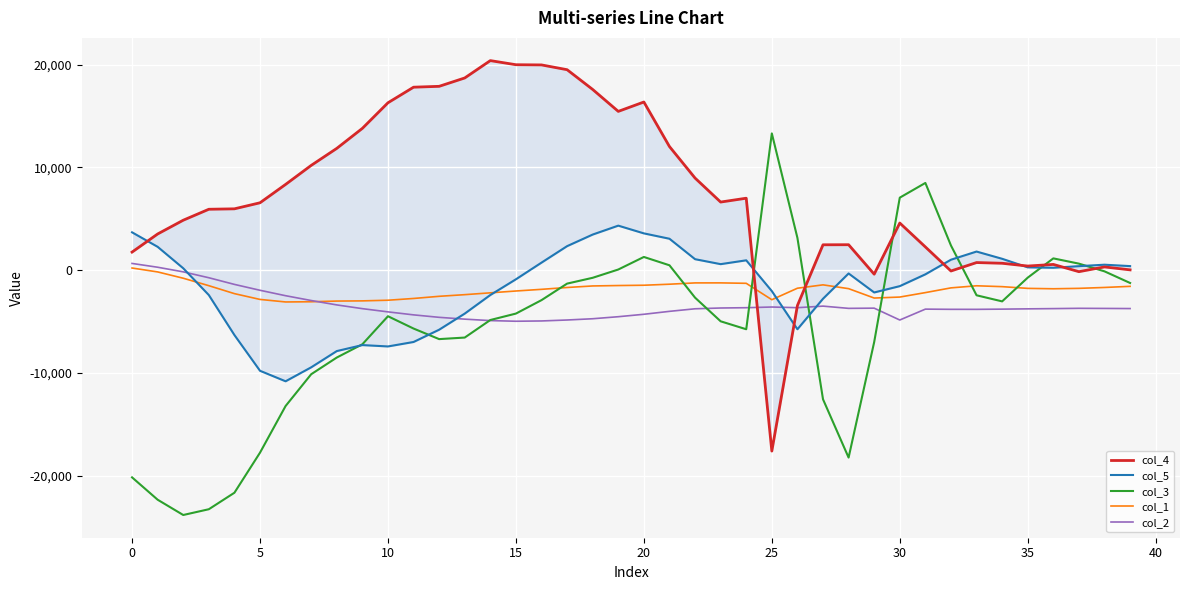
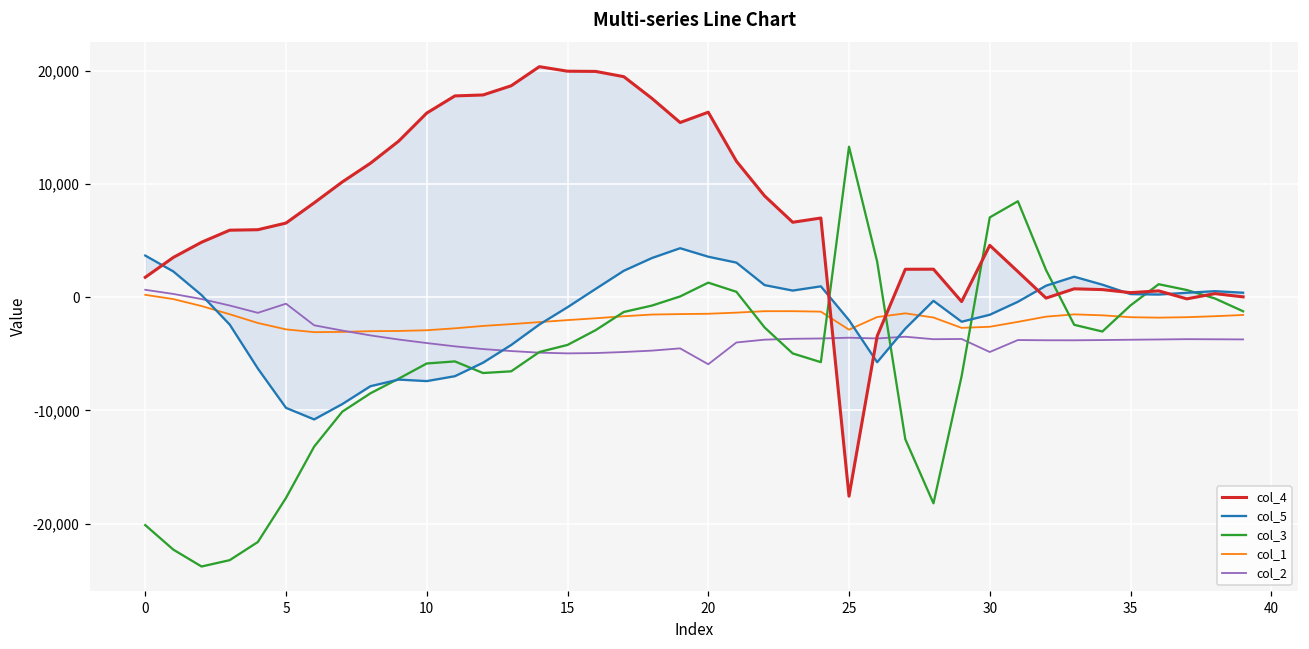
col_2, 5: -1,900 -> -600
col_3, 10: -4,500 -> -5,900
col_2, 20: -4,300 -> -5,900
